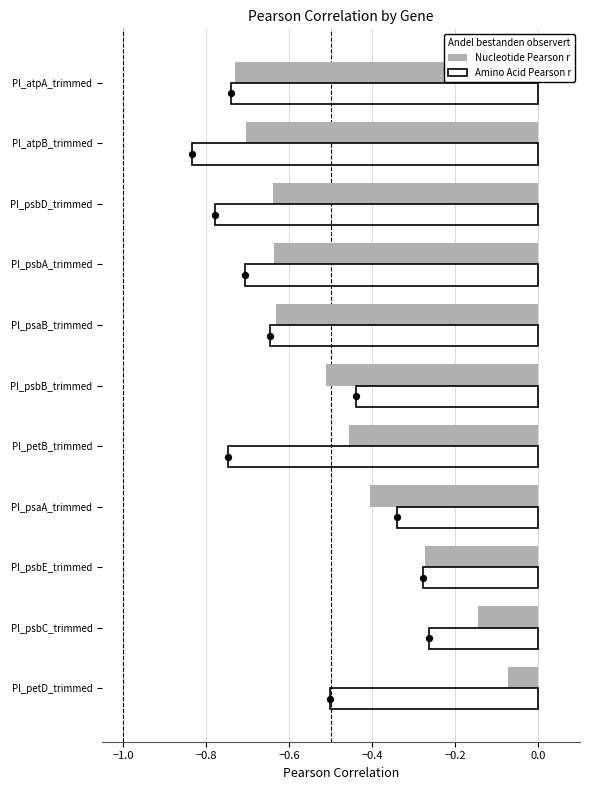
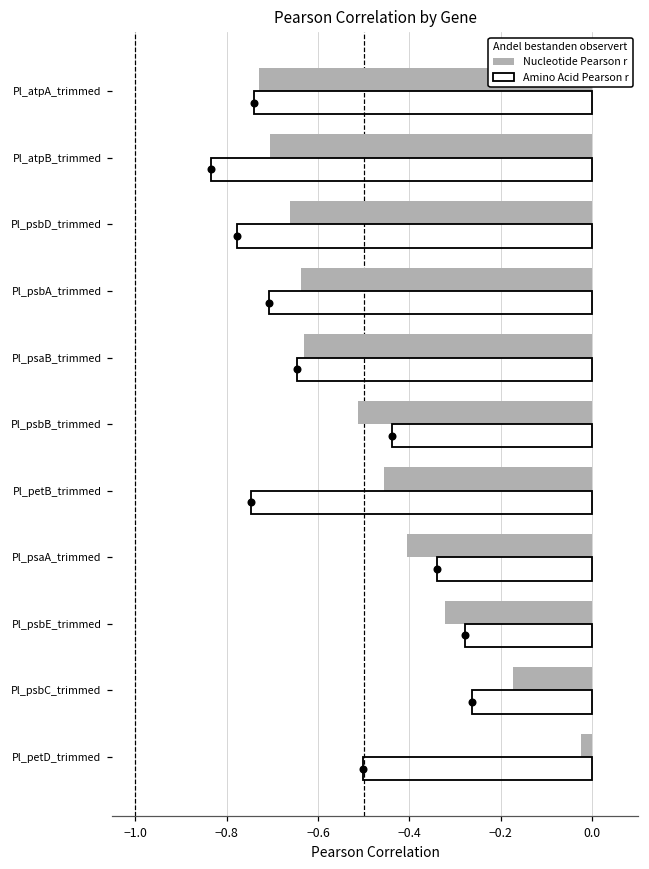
Nucleotide Pearson r, Pl_psbD_trimmed: -0.64 -> -0.66
Nucleotide Pearson r, Pl_psbE_trimmed: -0.27 -> -0.32
Nucleotide Pearson r, Pl_psbC_trimmed: -0.15 -> -0.17
Nucleotide Pearson r, Pl_petD_trimmed: -0.07 -> -0.02
